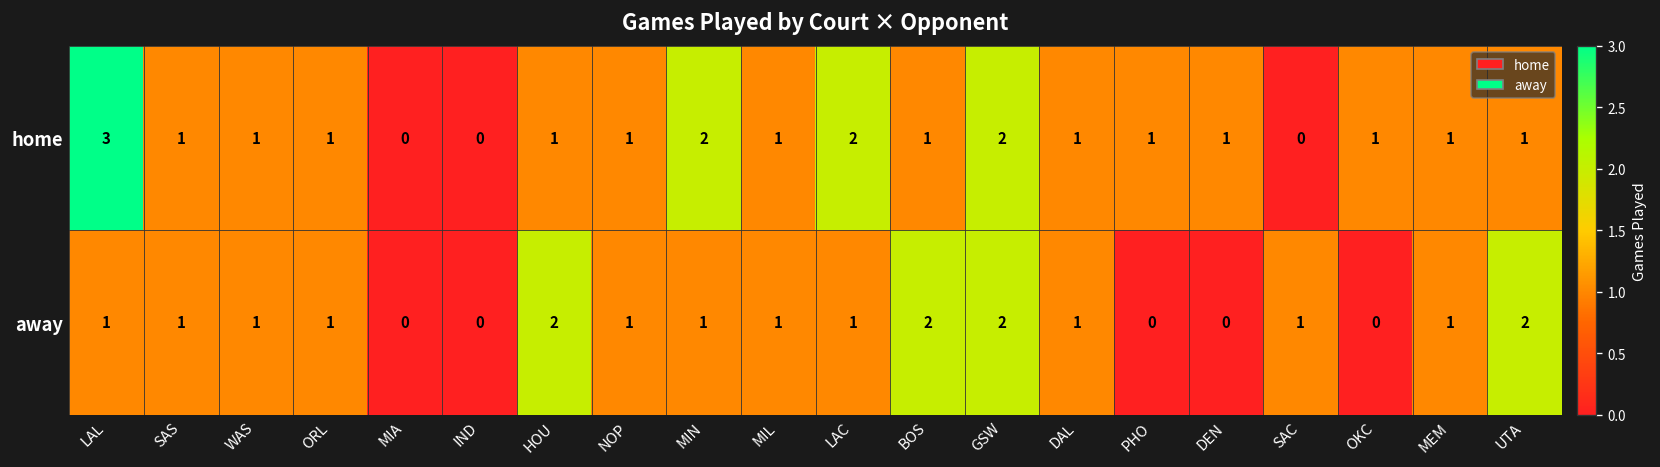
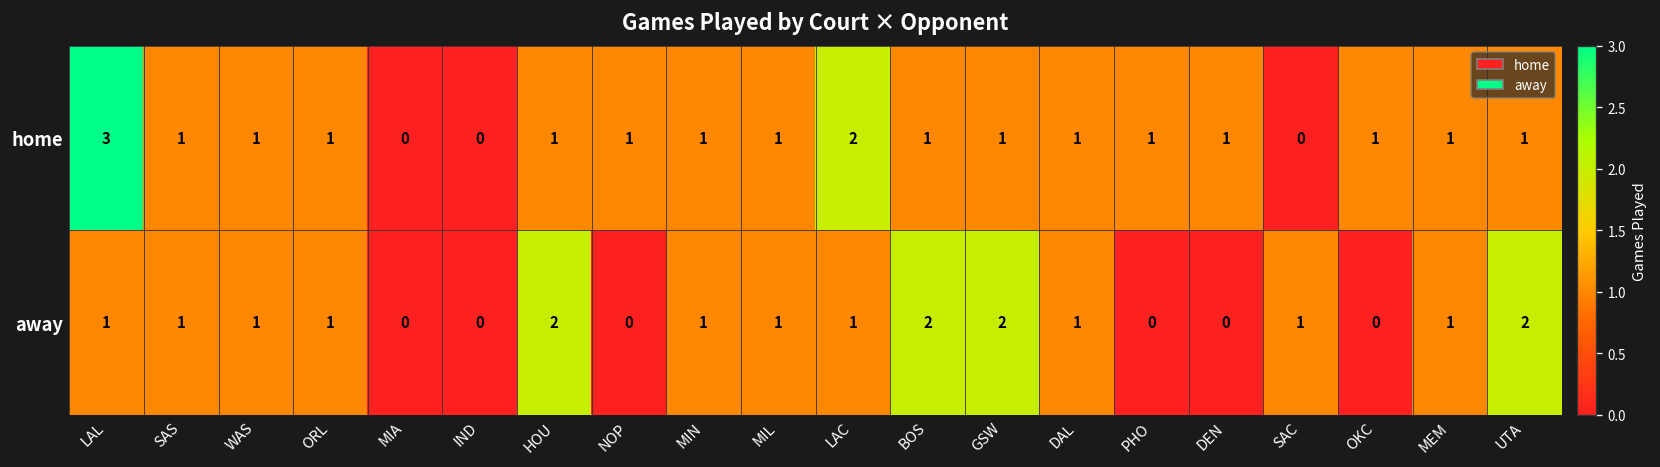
home, MIN: 2 -> 1
home, GSW: 2 -> 1
away, NOP: 1 -> 0
